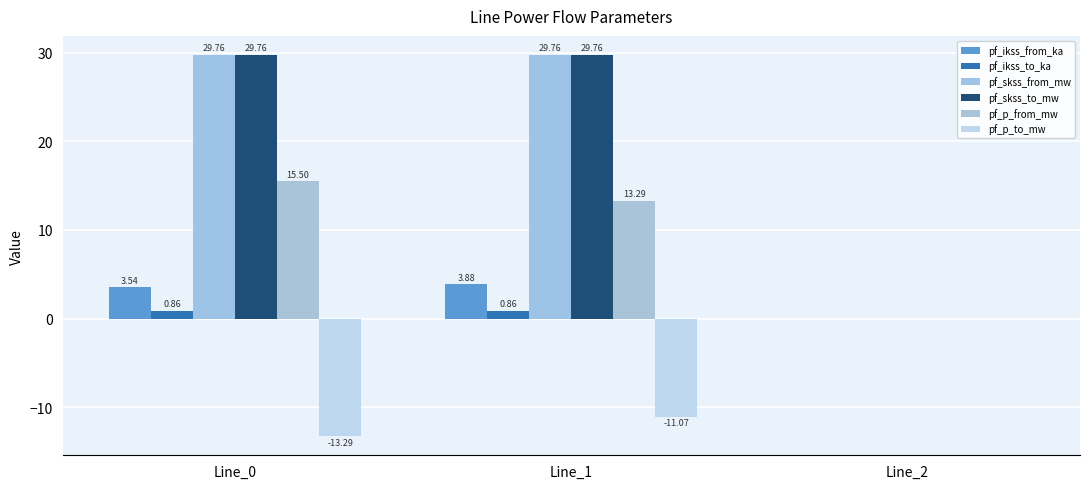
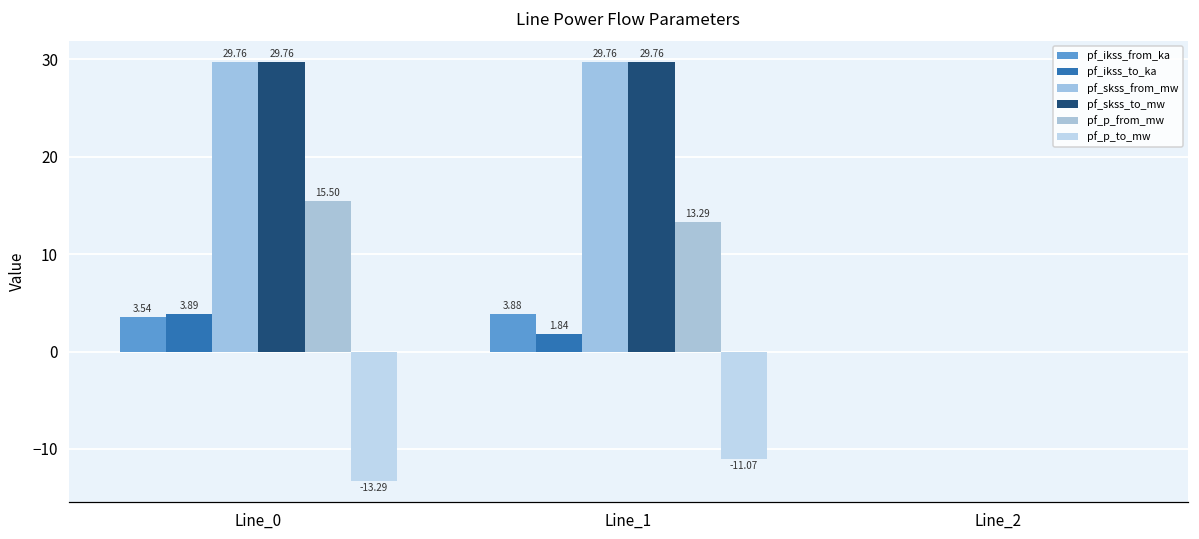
pf_ikss_to_ka, Line_0: 0.86 -> 3.89
pf_ikss_to_ka, Line_1: 0.86 -> 1.84
